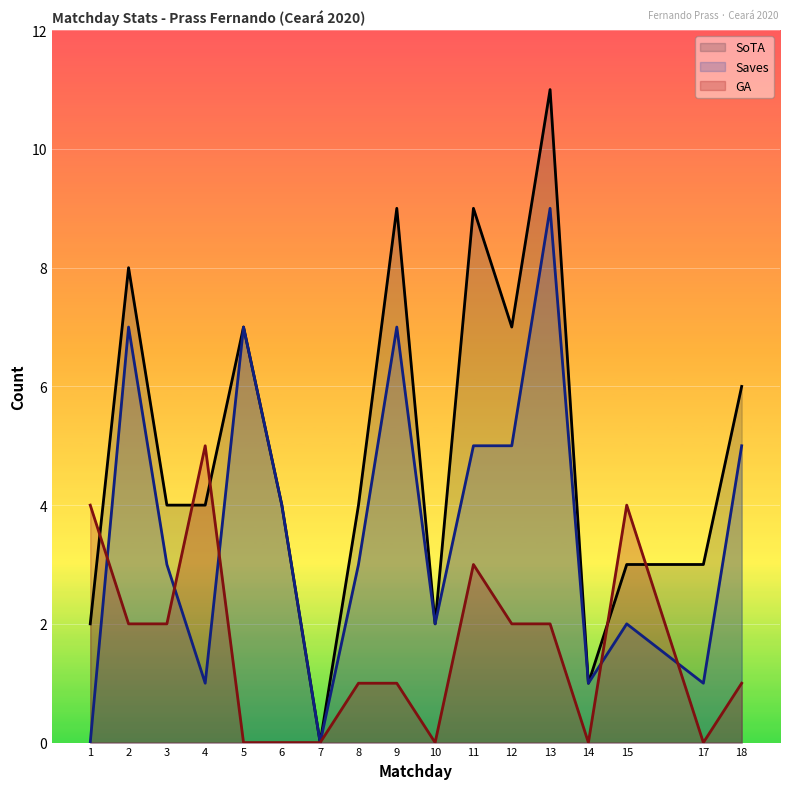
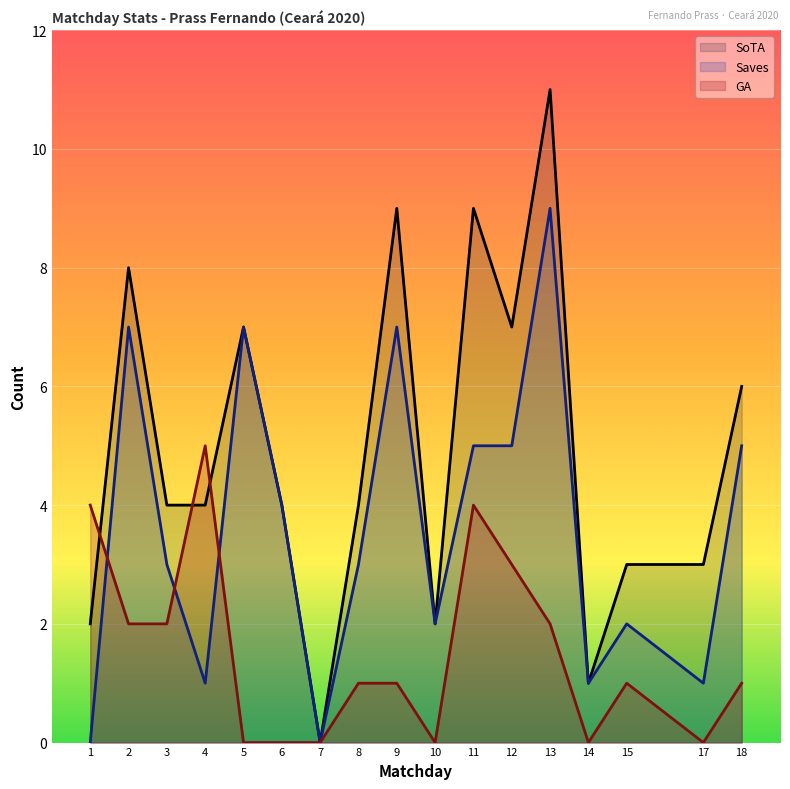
GA, 11: 3 -> 4
GA, 12: 2 -> 3
GA, 15: 4 -> 1
